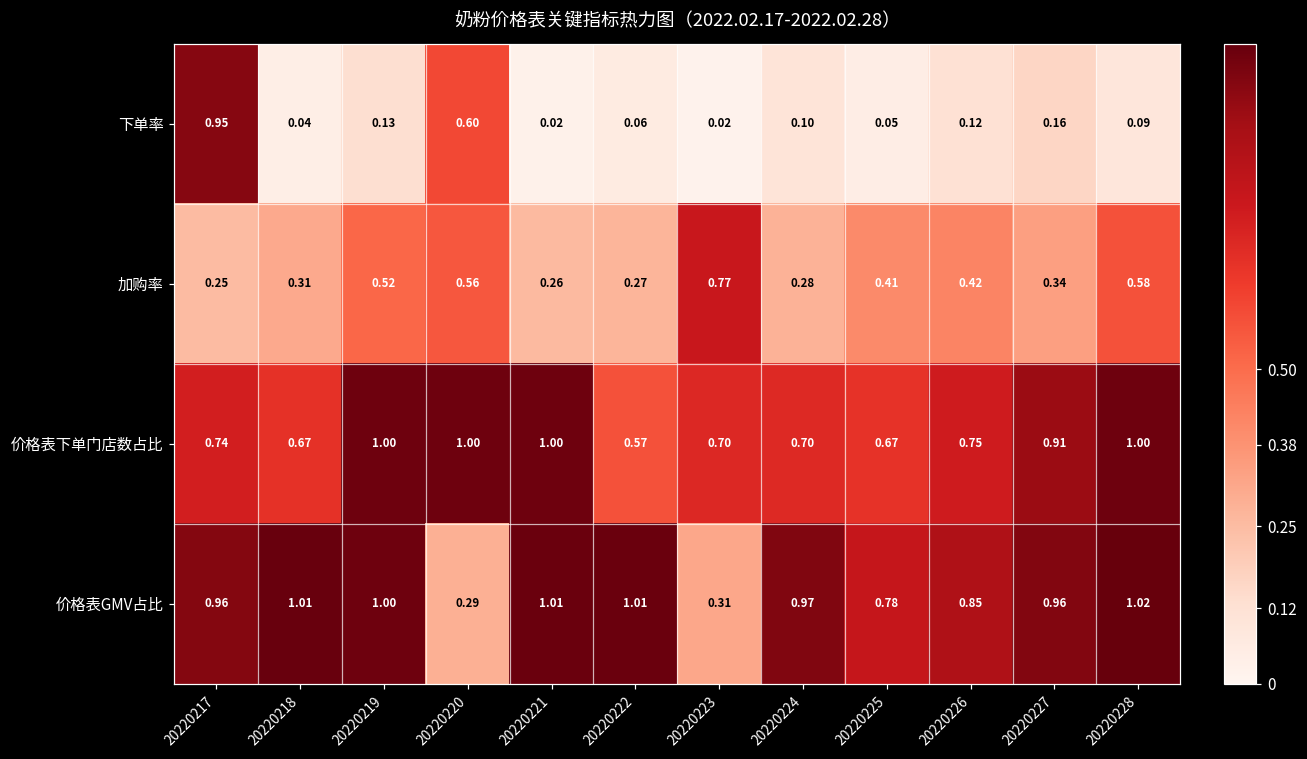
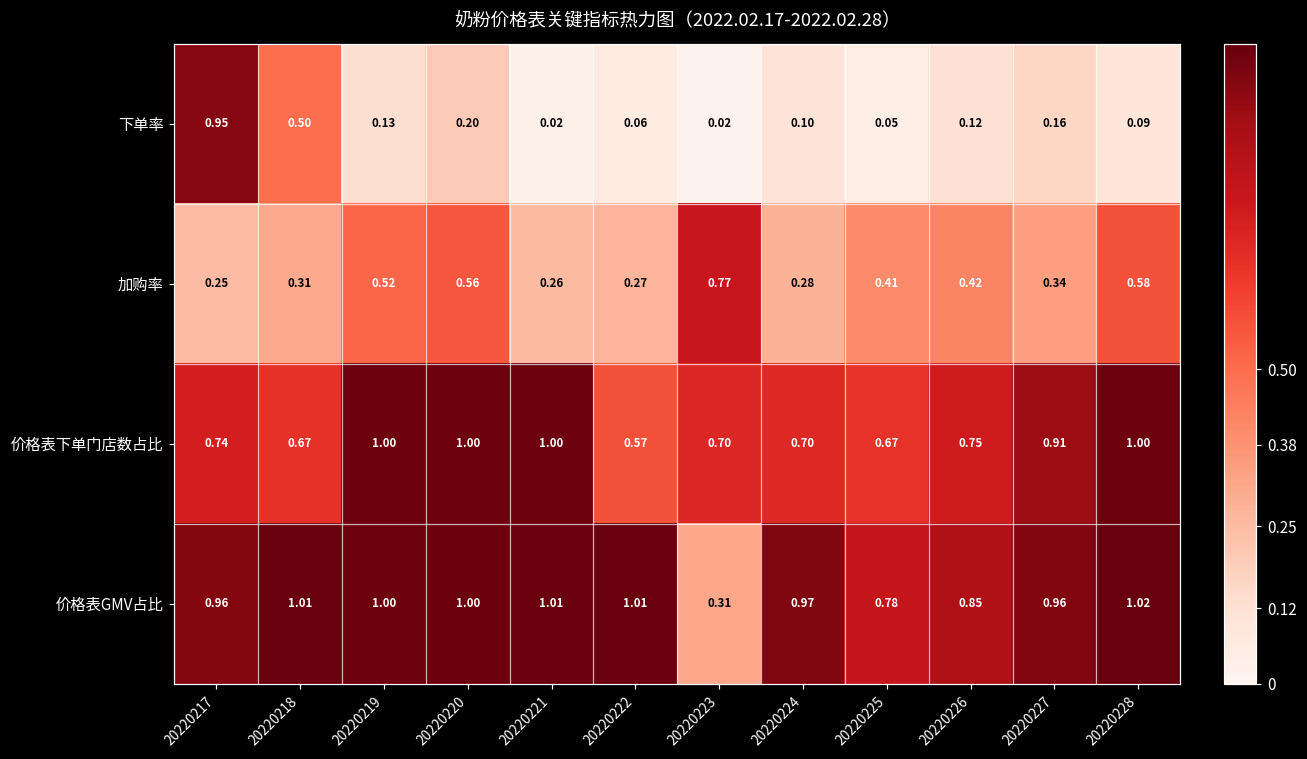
下单率, 20220218: 0.04 -> 0.50
下单率, 20220220: 0.60 -> 0.20
价格表GMV占比, 20220220: 0.29 -> 1.00
